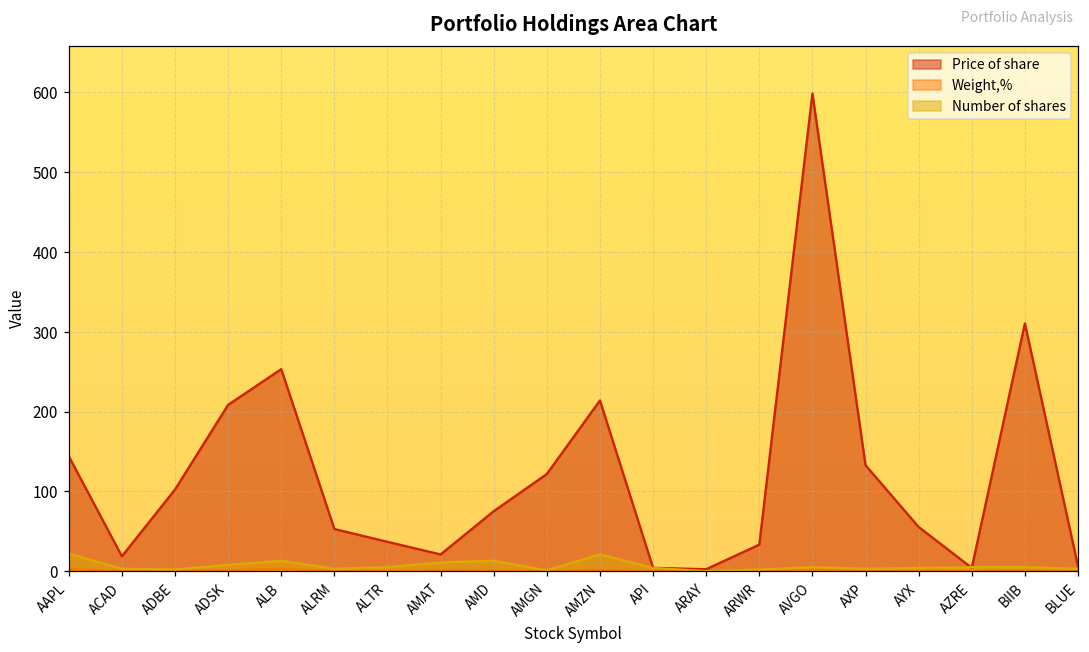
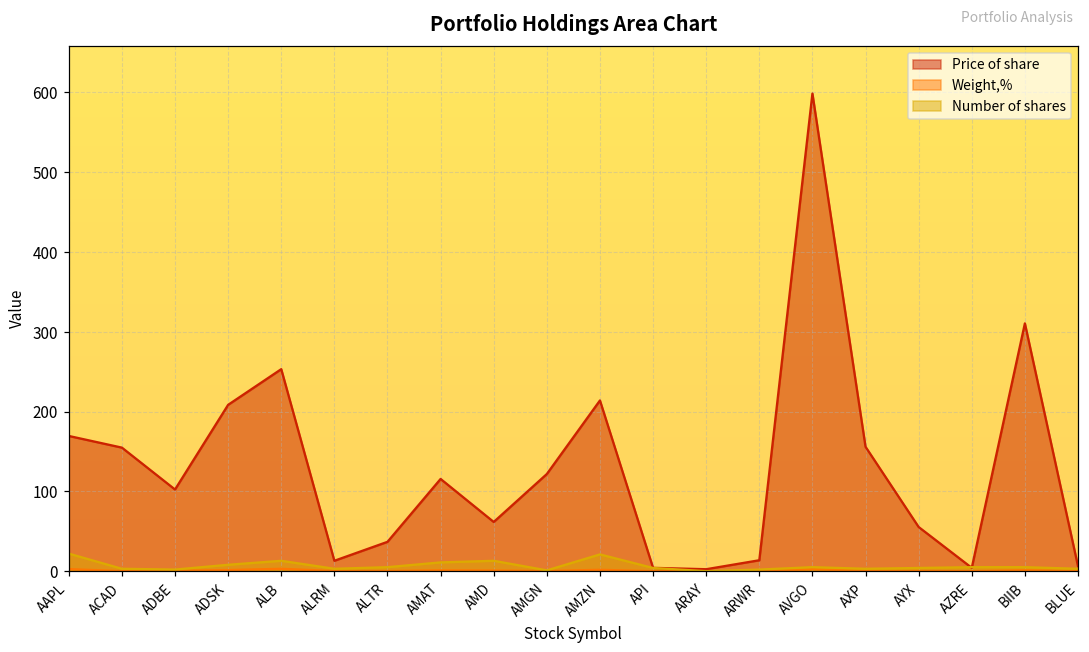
Price of share, AAPL: 140 -> 170
Price of share, ACAD: 20 -> 150
Price of share, ALRM: 50 -> 10
Price of share, AMAT: 20 -> 120
Price of share, AMD: 80 -> 60
Price of share, ARWR: 30 -> 10
Price of share, AXP: 130 -> 160
